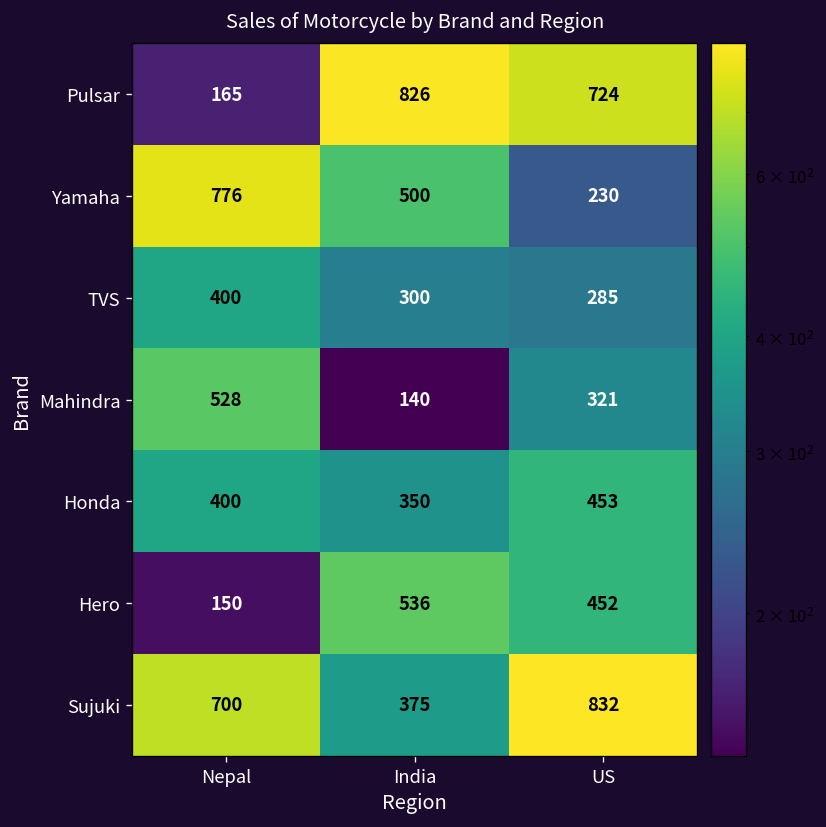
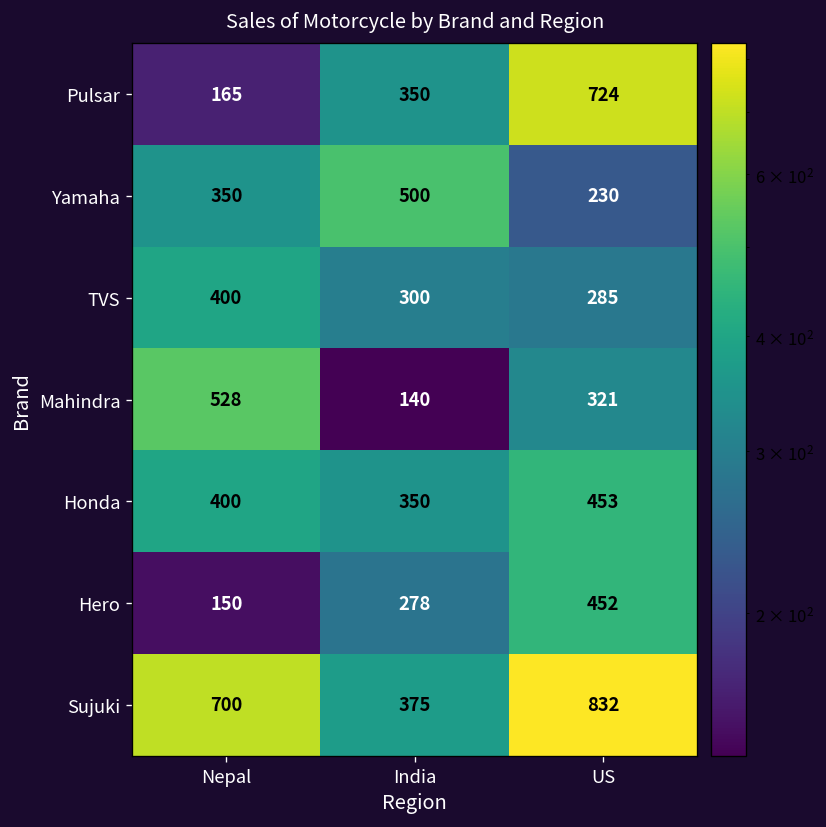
Pulsar, India: 826 -> 350
Yamaha, Nepal: 776 -> 350
Hero, India: 536 -> 278
